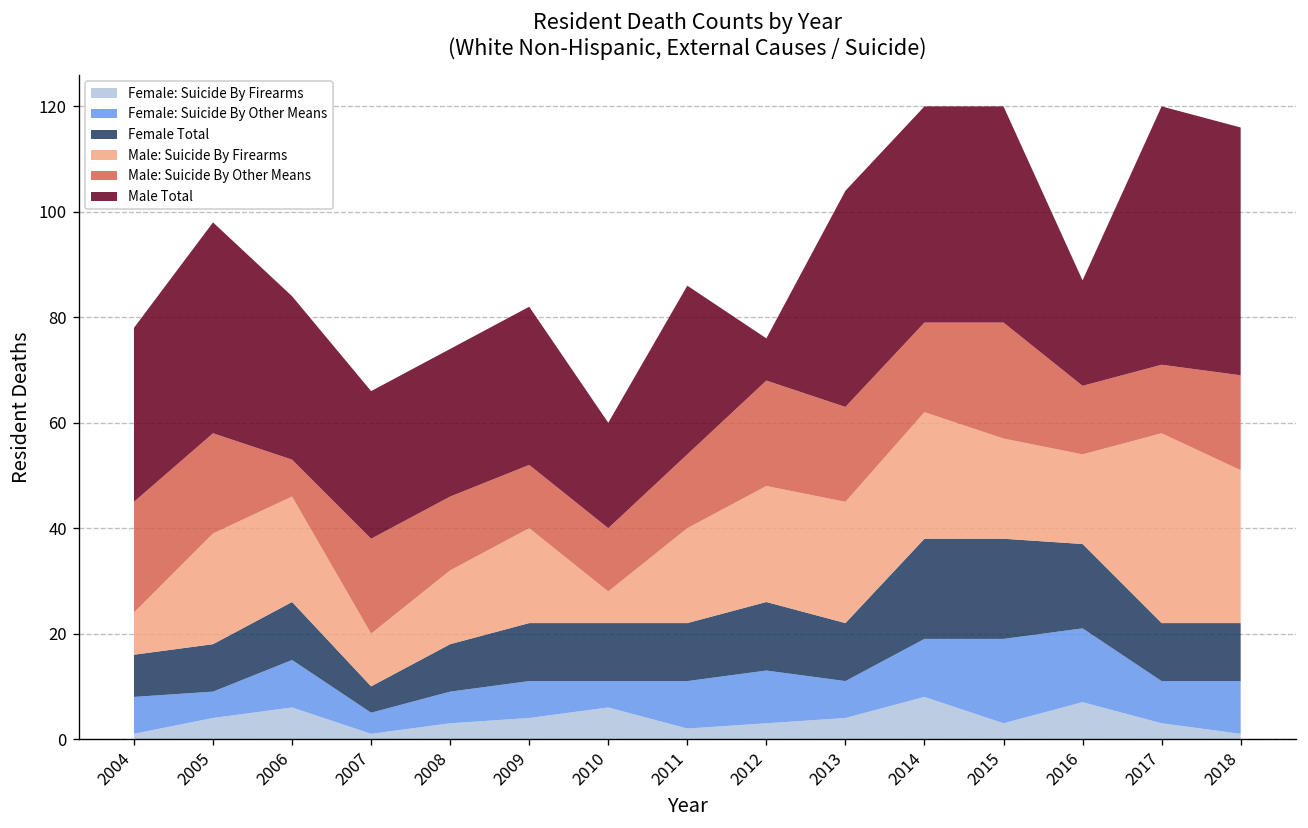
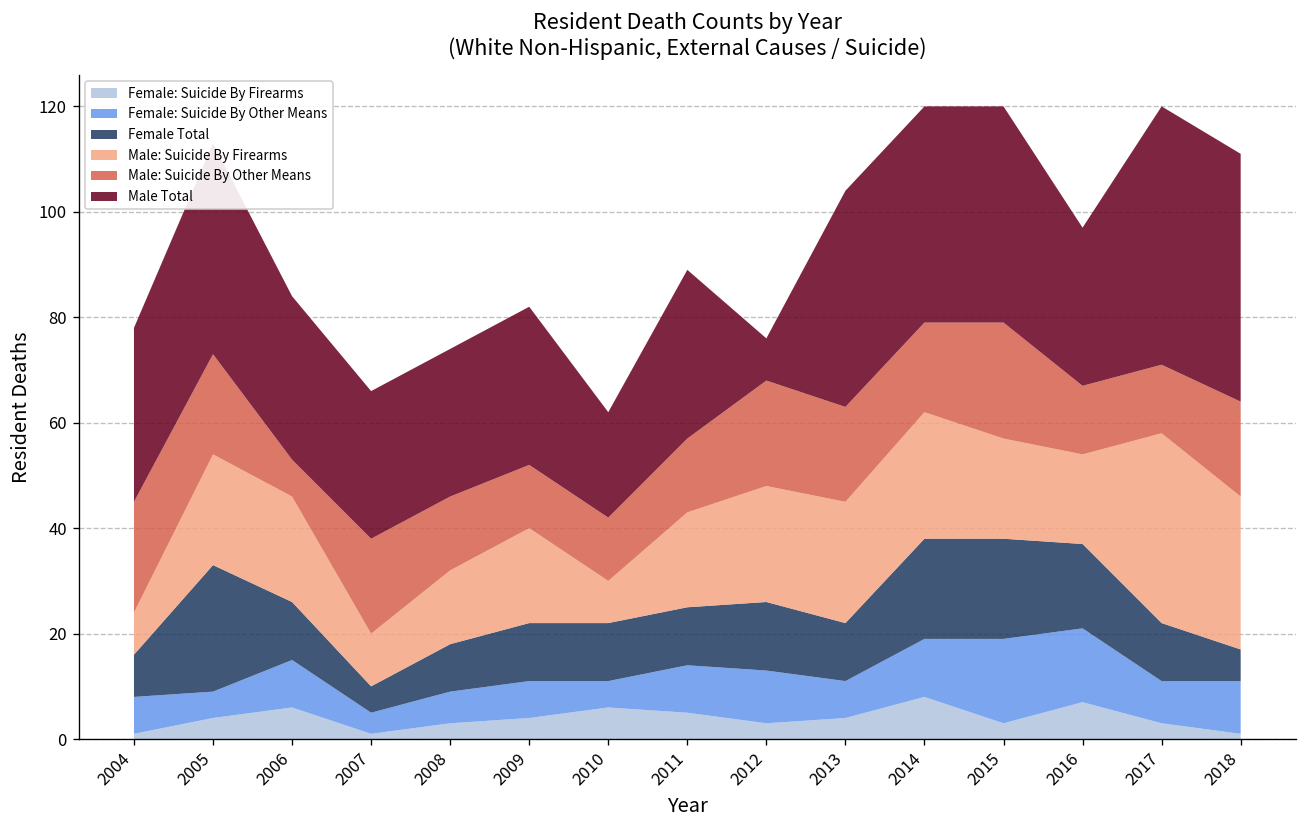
Female Total, 2005: 9 -> 24
Male: Suicide By Firearms, 2010: 6 -> 8
Female: Suicide By Firearms, 2011: 2 -> 5
Male Total, 2016: 20 -> 30
Female Total, 2018: 11 -> 6
